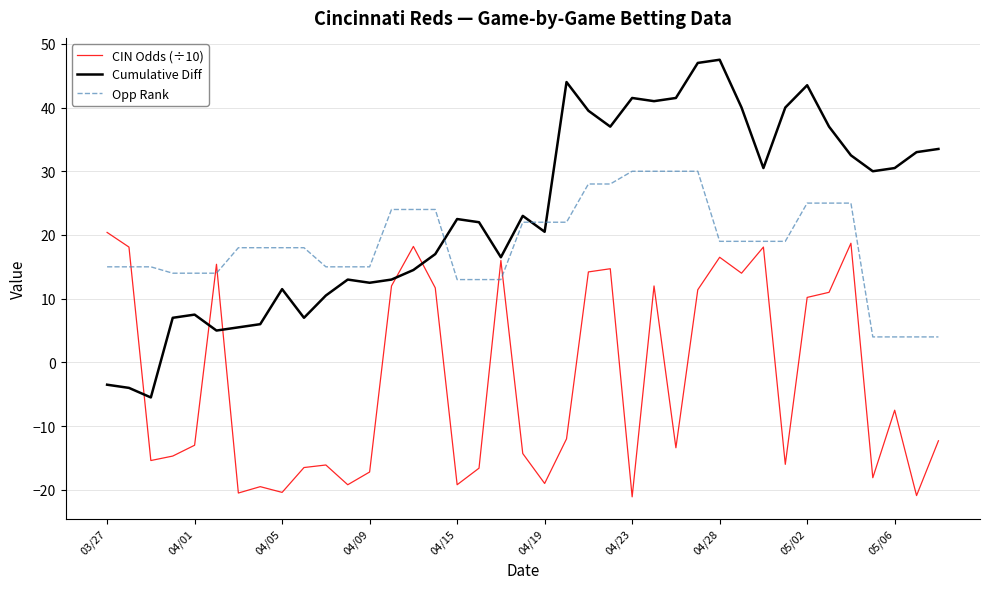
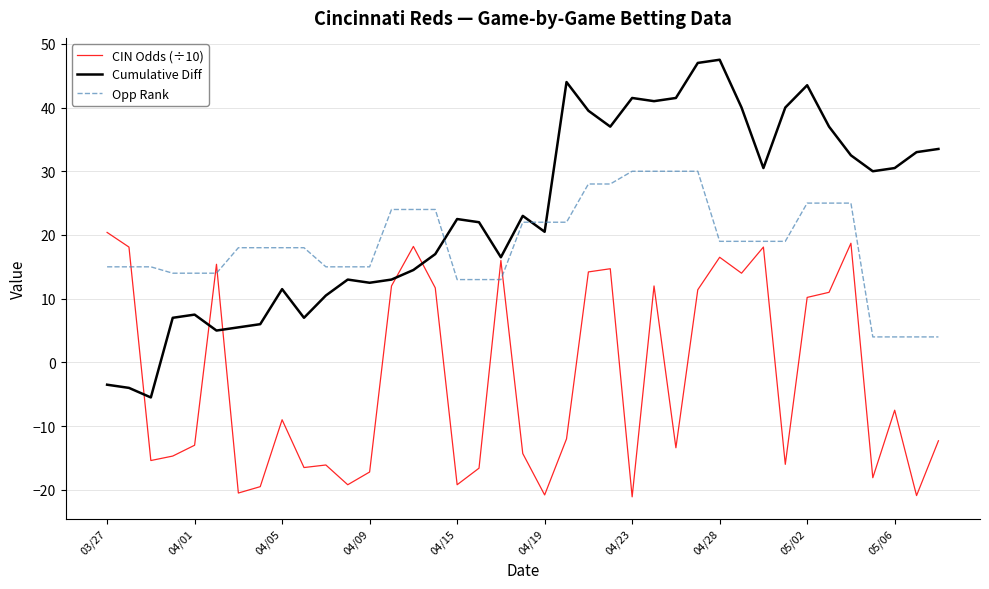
CIN Odds (÷10), 04/05: -20 -> -9
CIN Odds (÷10), 04/19: -19 -> -21
